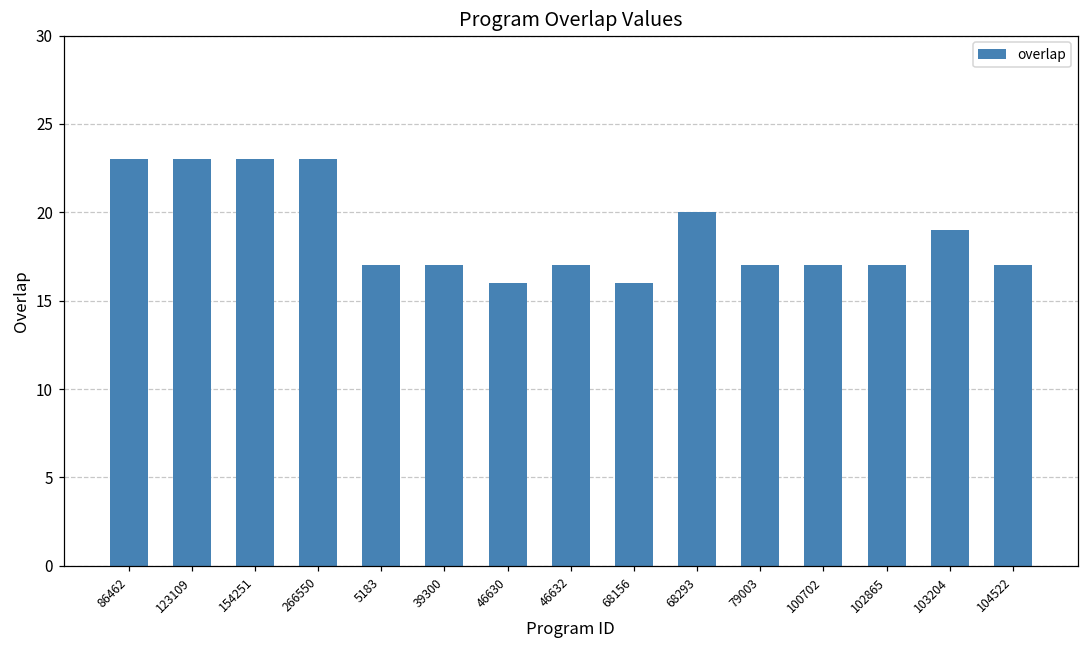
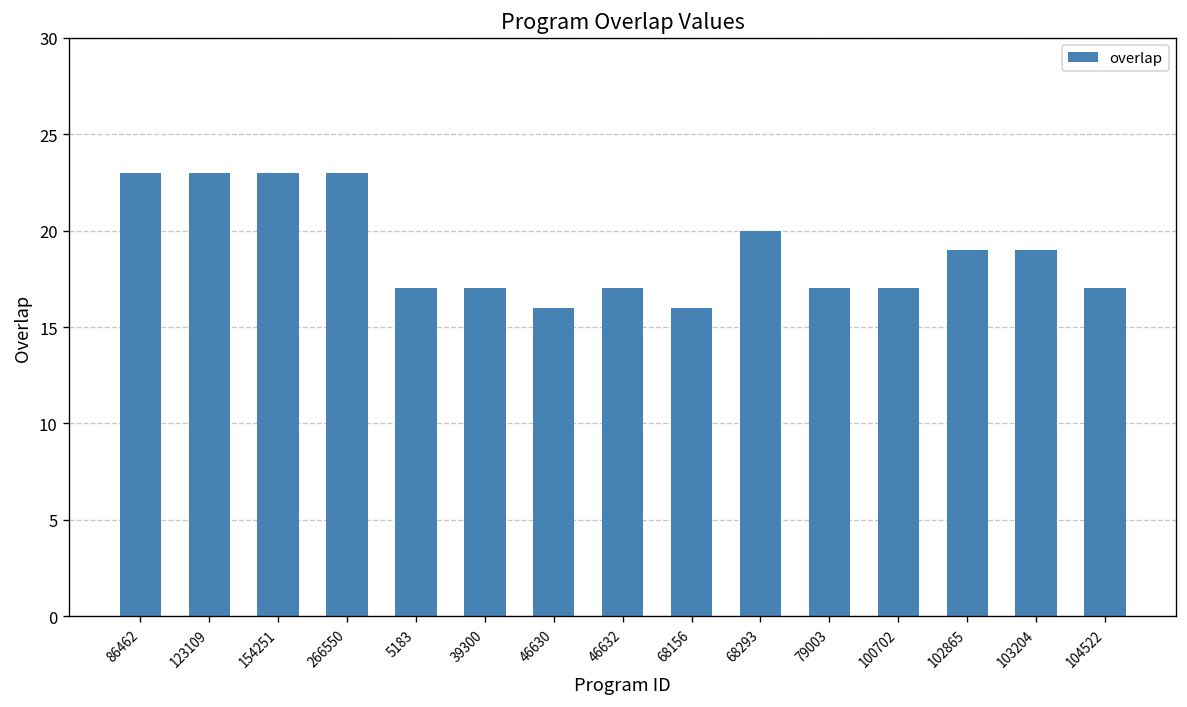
102865: 17 -> 19
